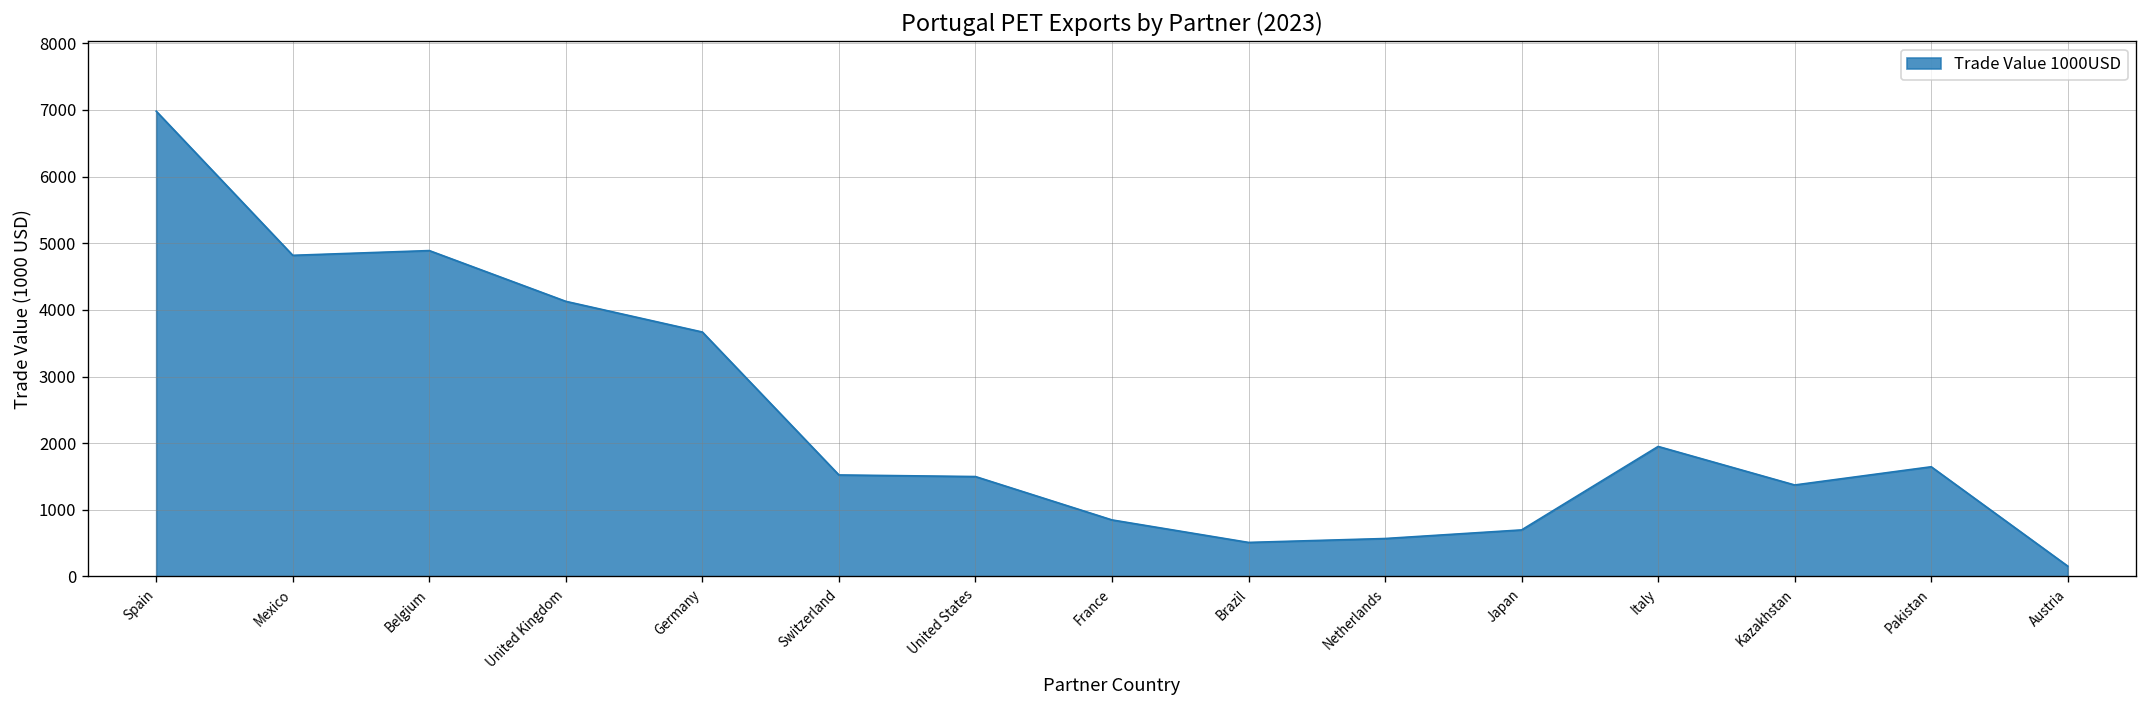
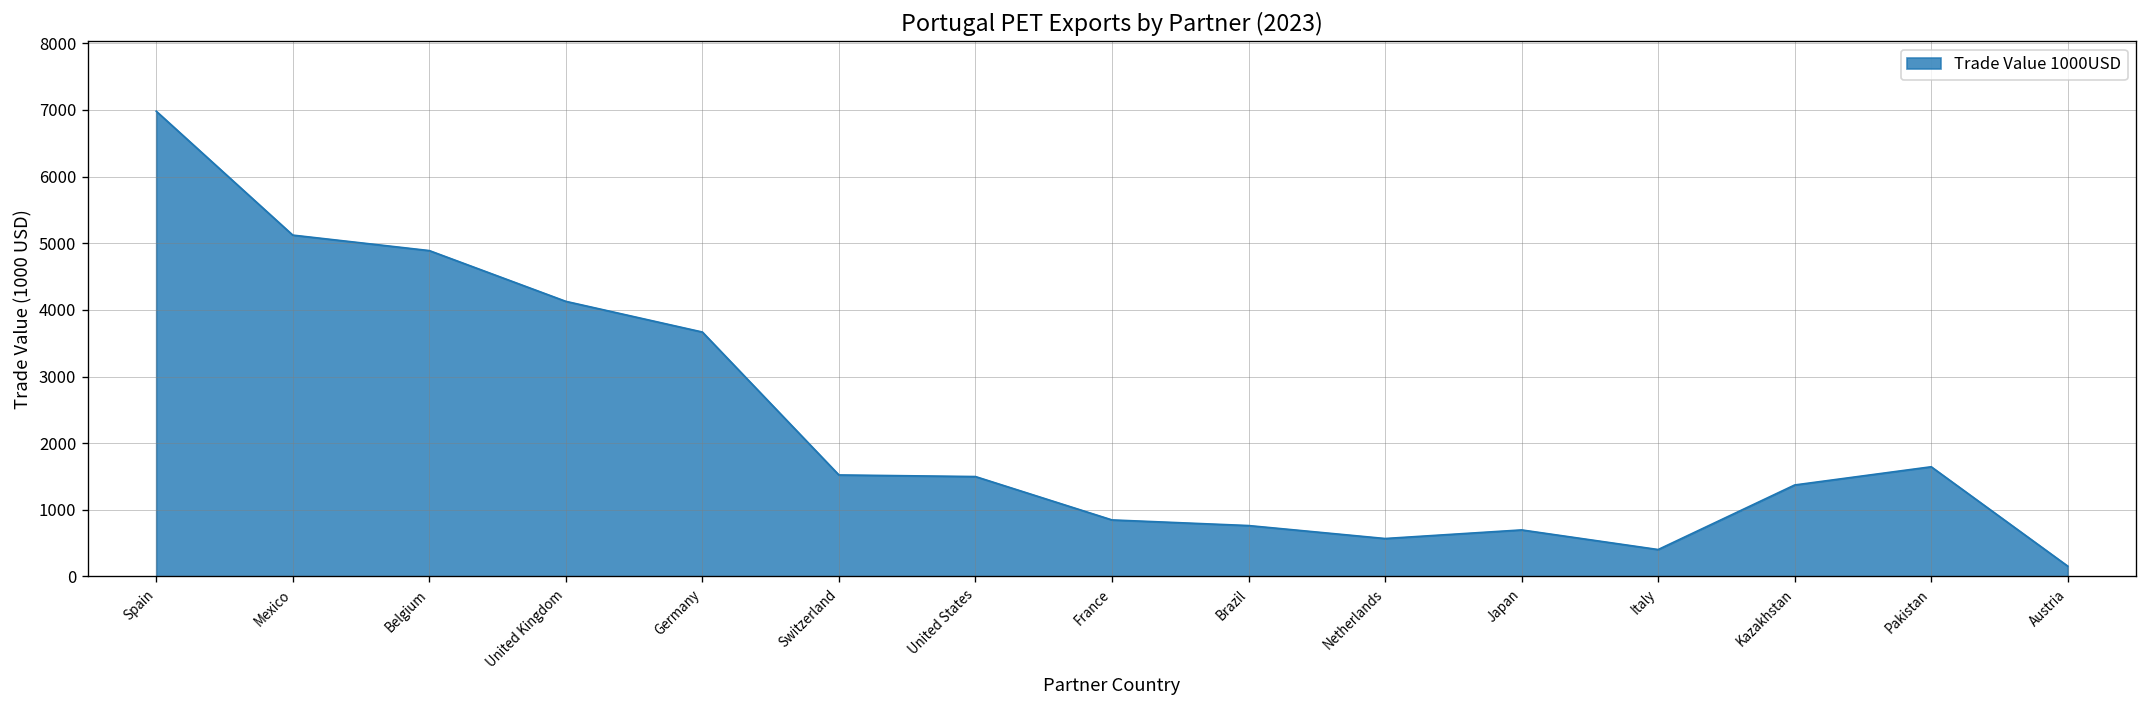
Mexico: 4800 -> 5100
Brazil: 500 -> 800
Italy: 2000 -> 400
